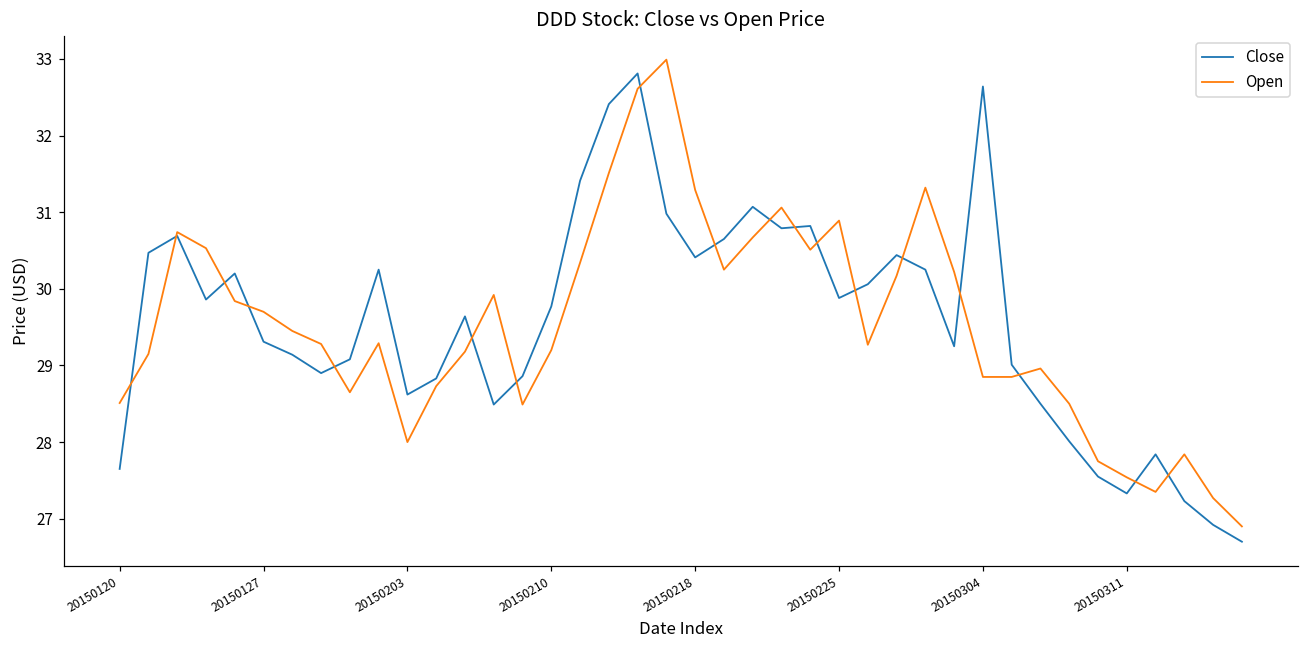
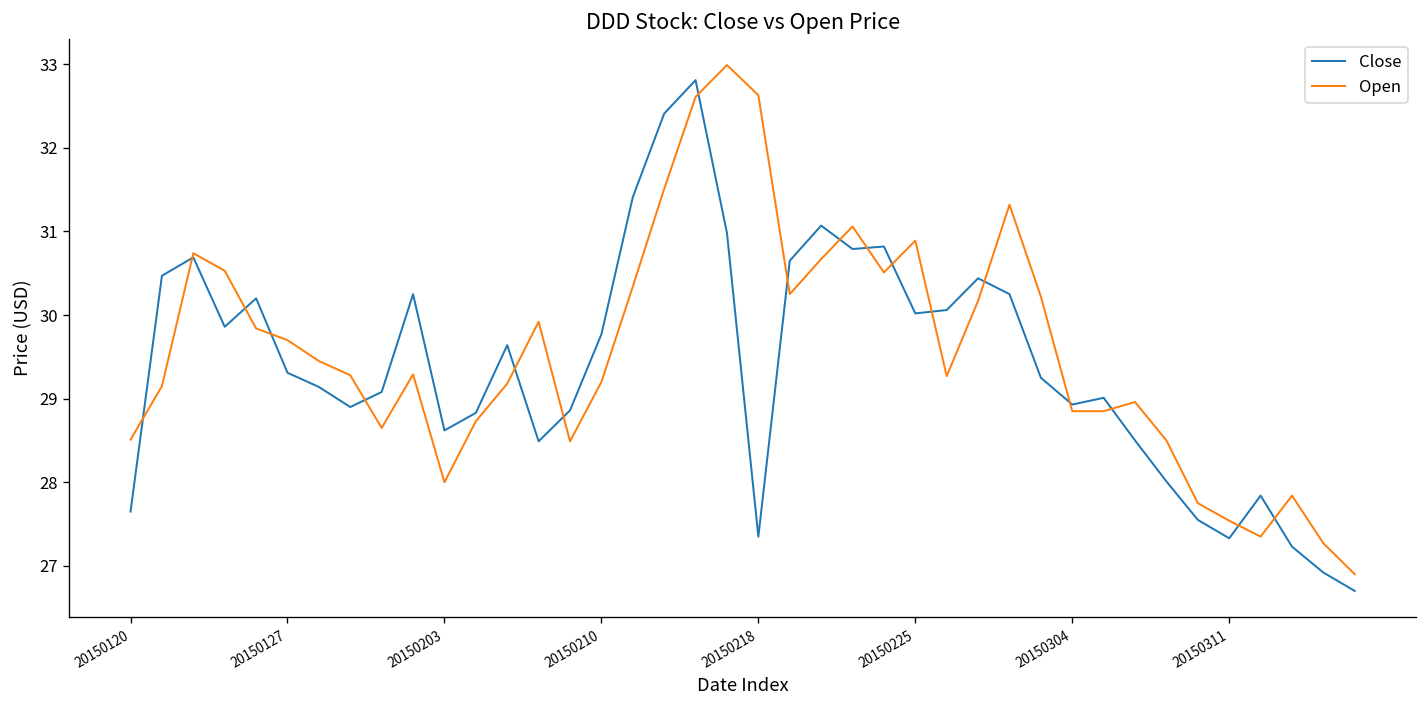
Close, 20150218: 30.4 -> 27.4
Open, 20150218: 31.3 -> 32.6
Close, 20150225: 29.9 -> 30.0
Close, 20150304: 32.6 -> 28.9
